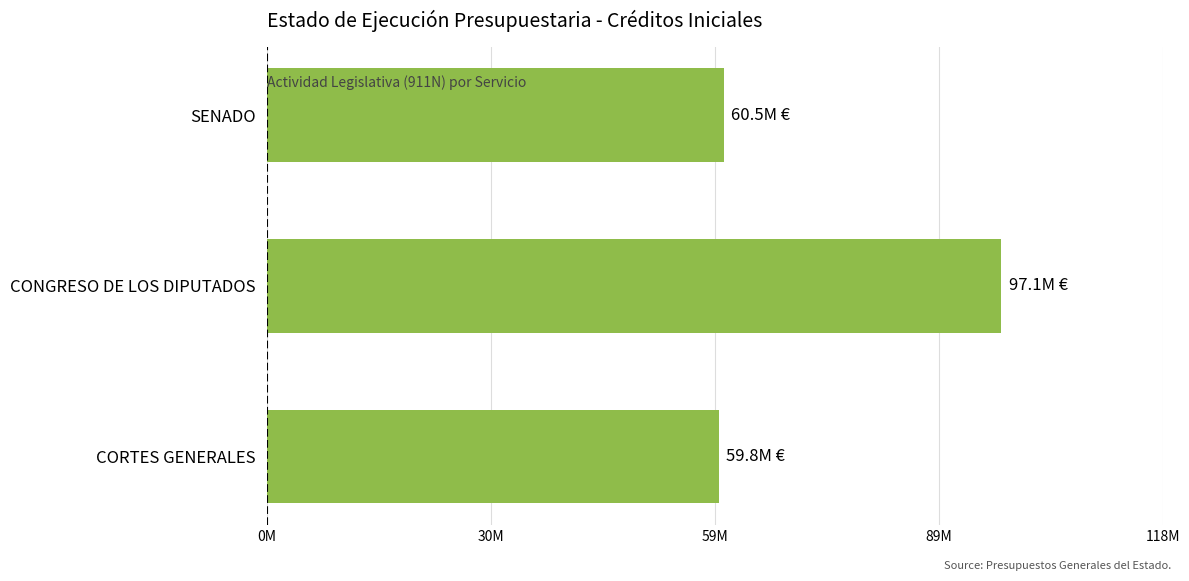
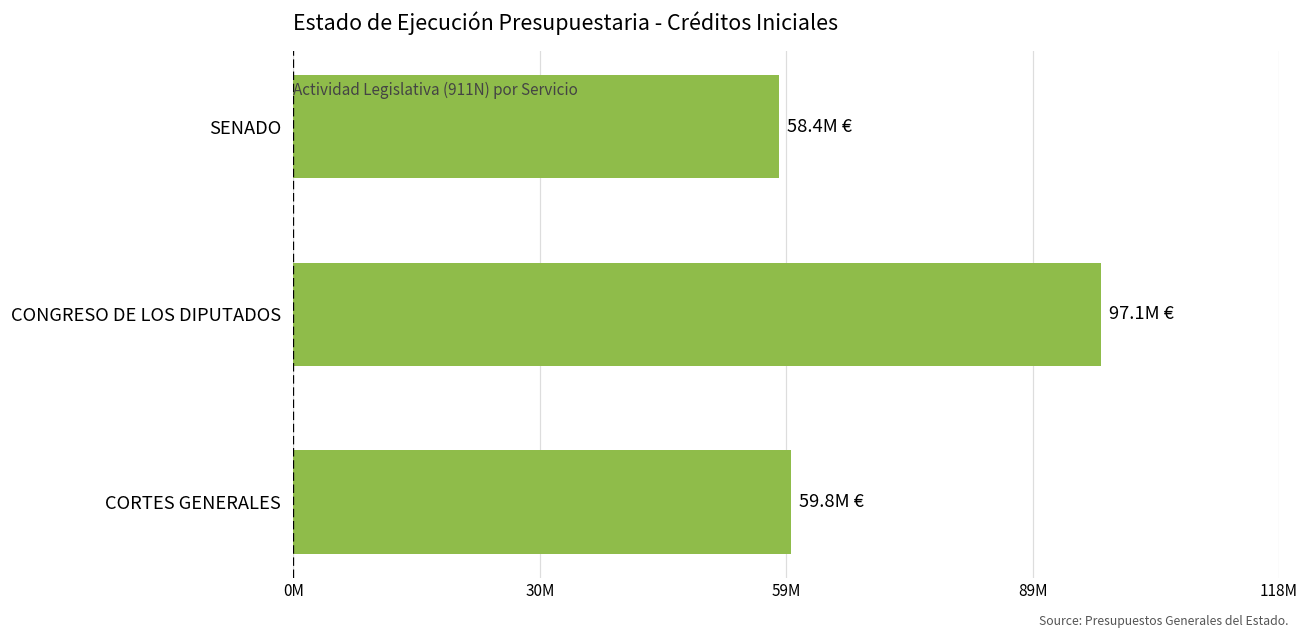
SENADO: 60.5M -> 58.4M
